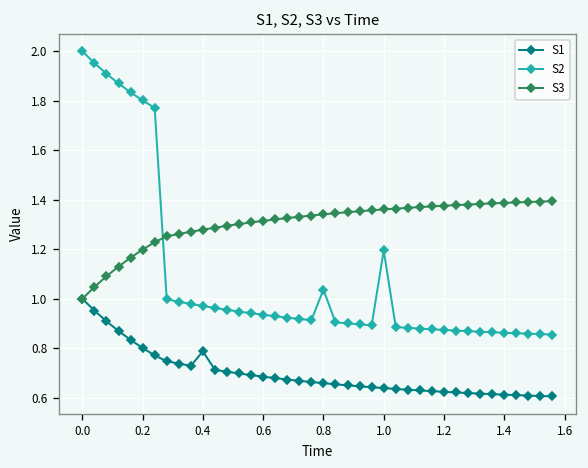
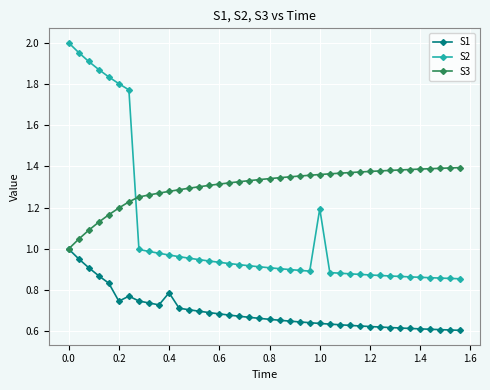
S1, 0.2: 0.80 -> 0.75
S2, 0.8: 1.04 -> 0.91
